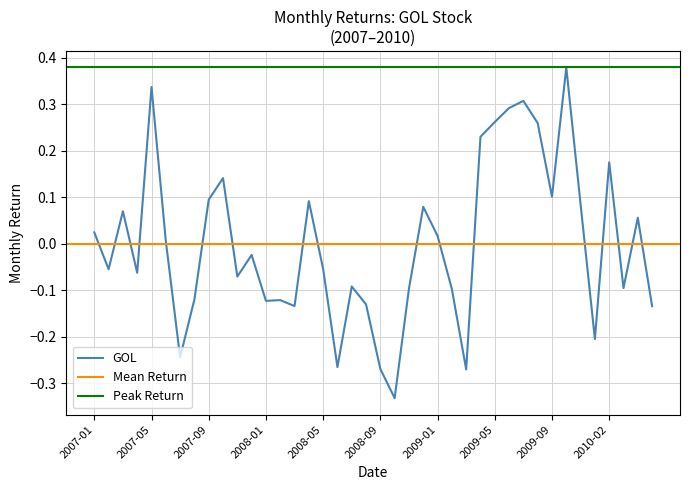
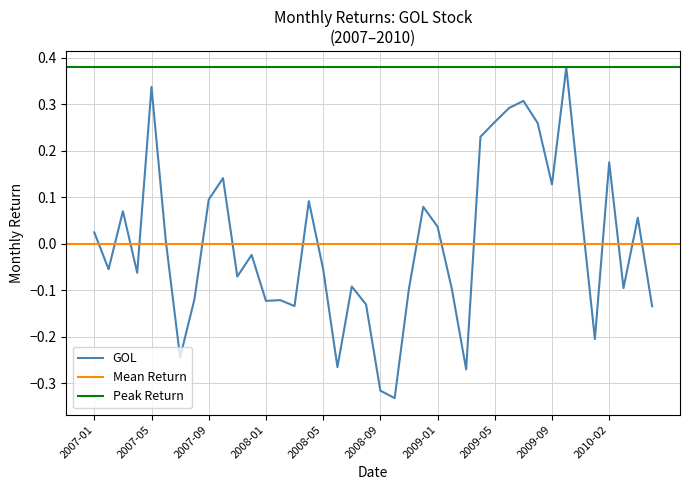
2008-09: -0.27 -> -0.32
2009-01: 0.02 -> 0.04
2009-09: 0.10 -> 0.13
